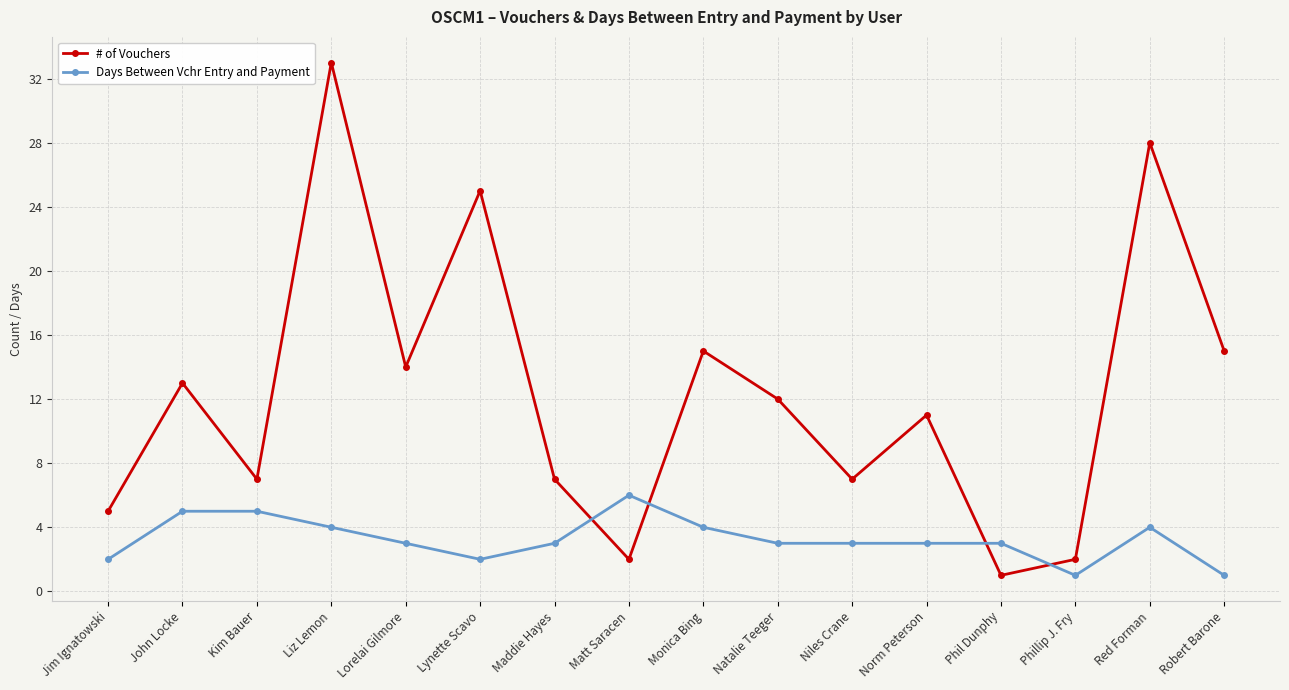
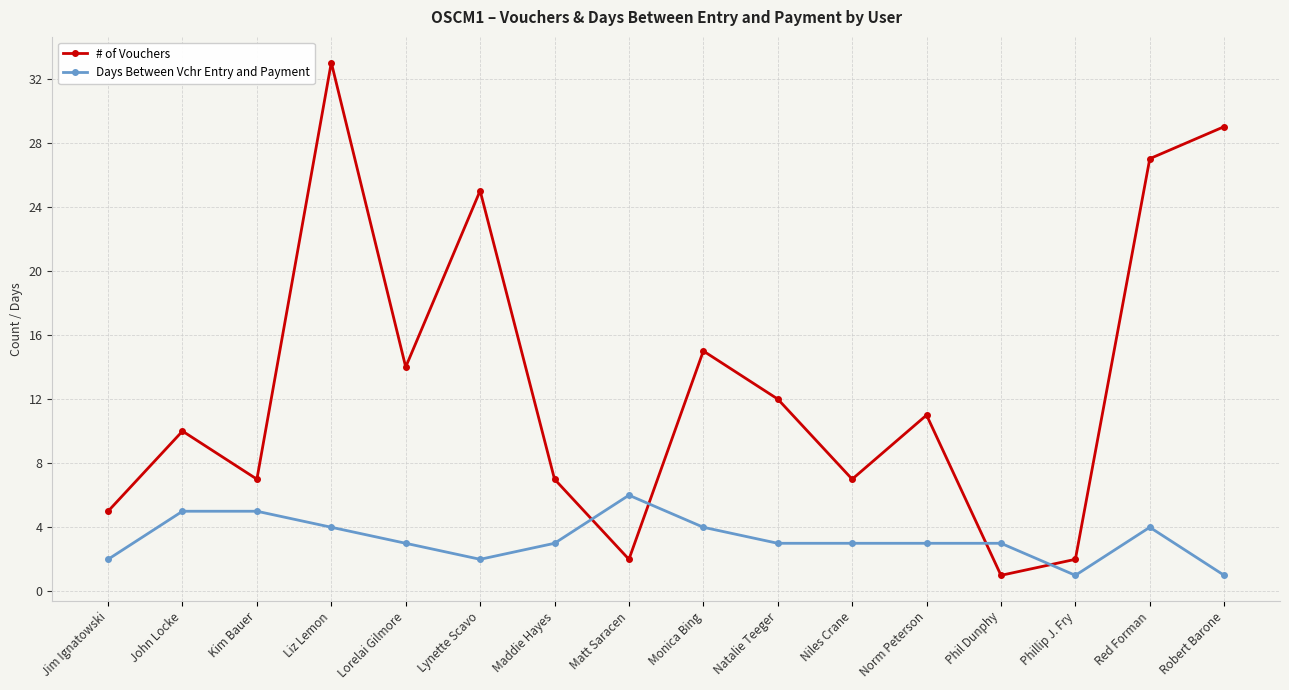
# of Vouchers, John Locke: 13 -> 10
# of Vouchers, Red Forman: 28 -> 27
# of Vouchers, Robert Barone: 15 -> 29
